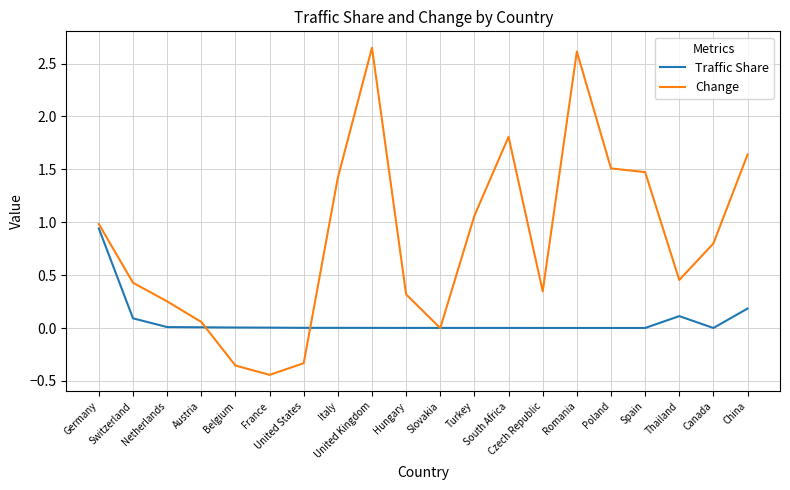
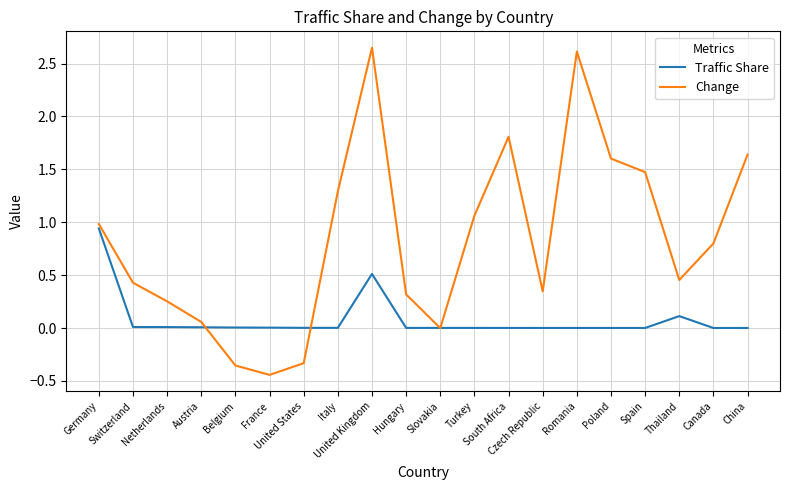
Traffic Share, Switzerland: 0.09 -> 0.01
Change, Italy: 1.42 -> 1.29
Traffic Share, United Kingdom: 0.00 -> 0.51
Change, Poland: 1.51 -> 1.60
Traffic Share, China: 0.18 -> 0.00
